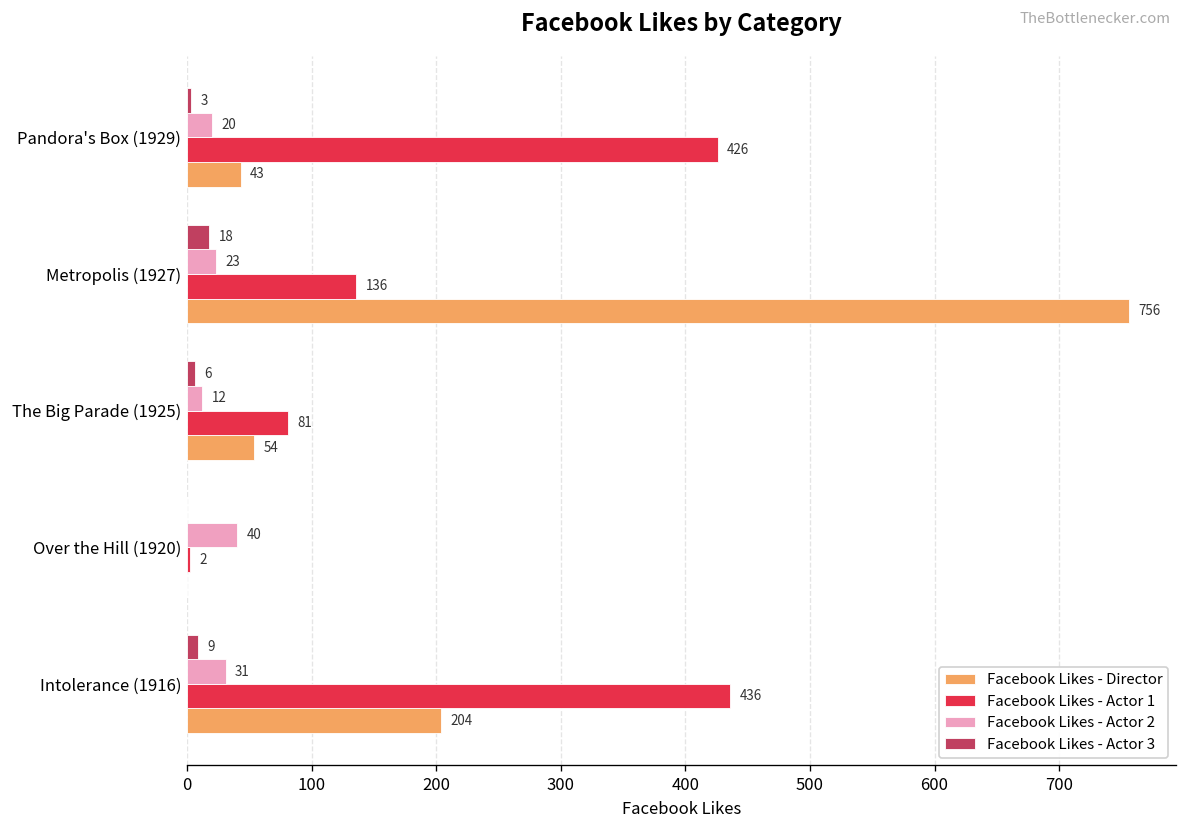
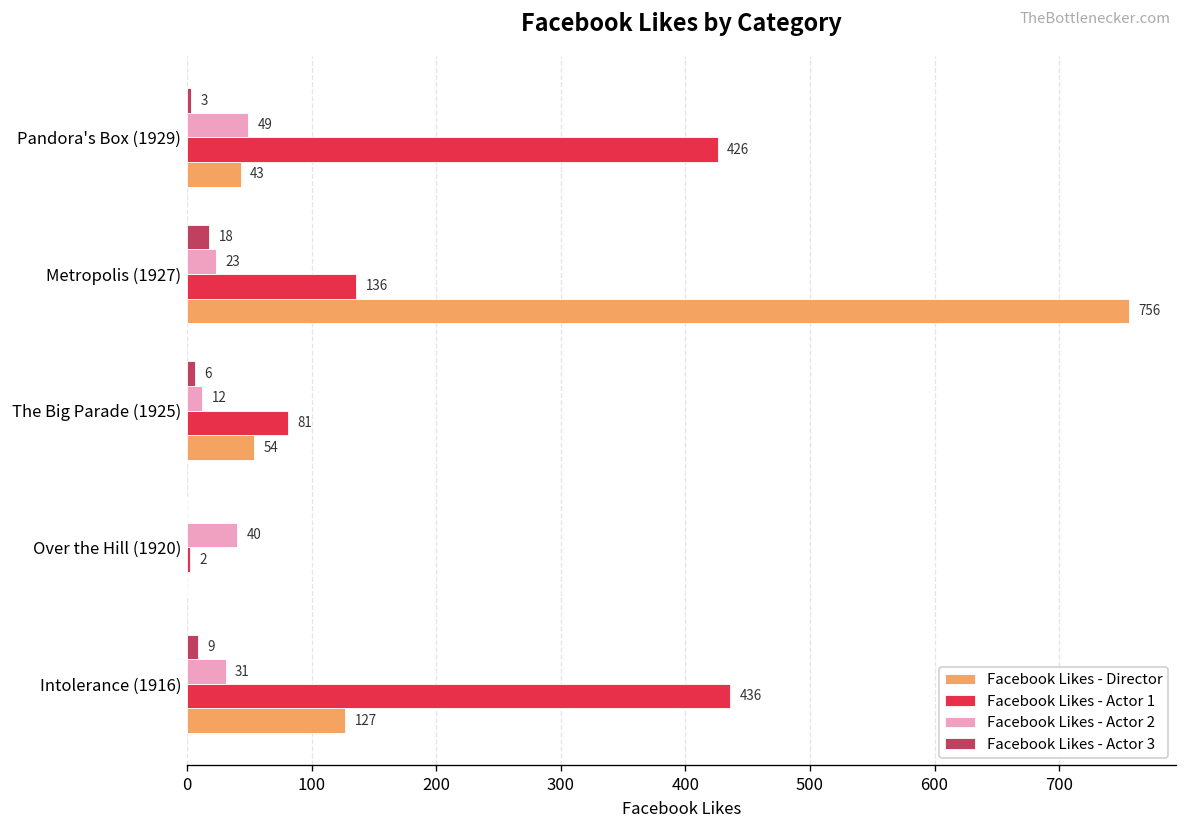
Facebook Likes - Actor 2, Pandora's Box (1929): 20 -> 49
Facebook Likes - Director, Intolerance (1916): 204 -> 127
